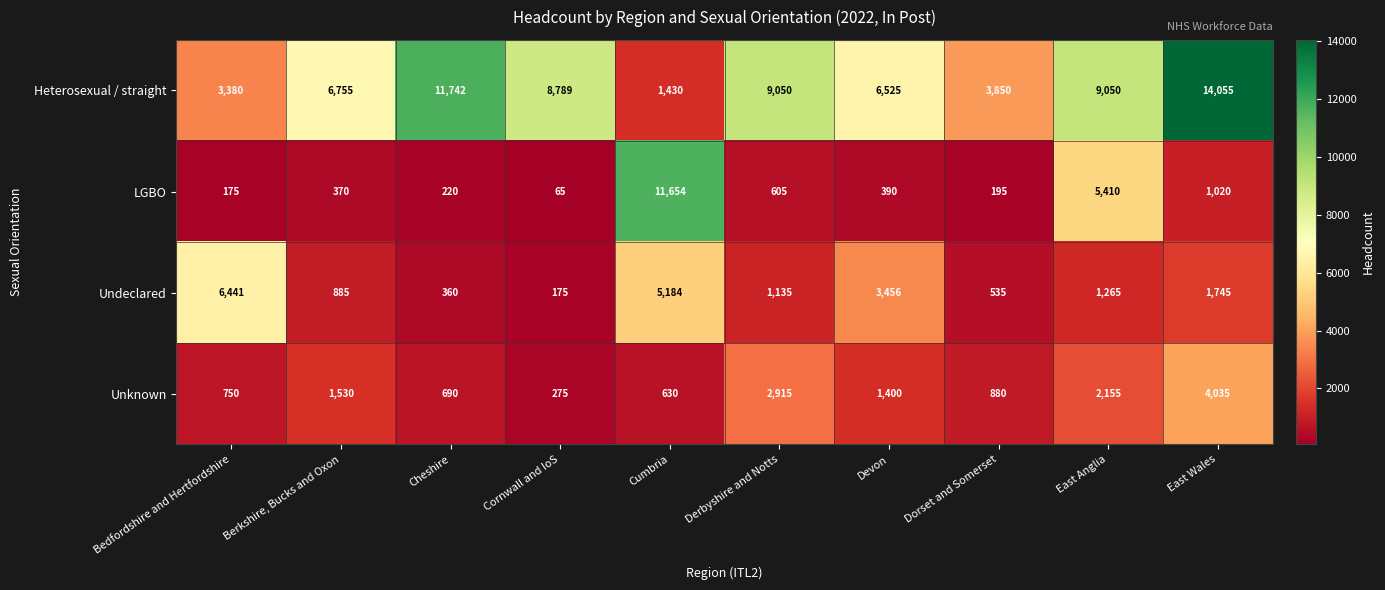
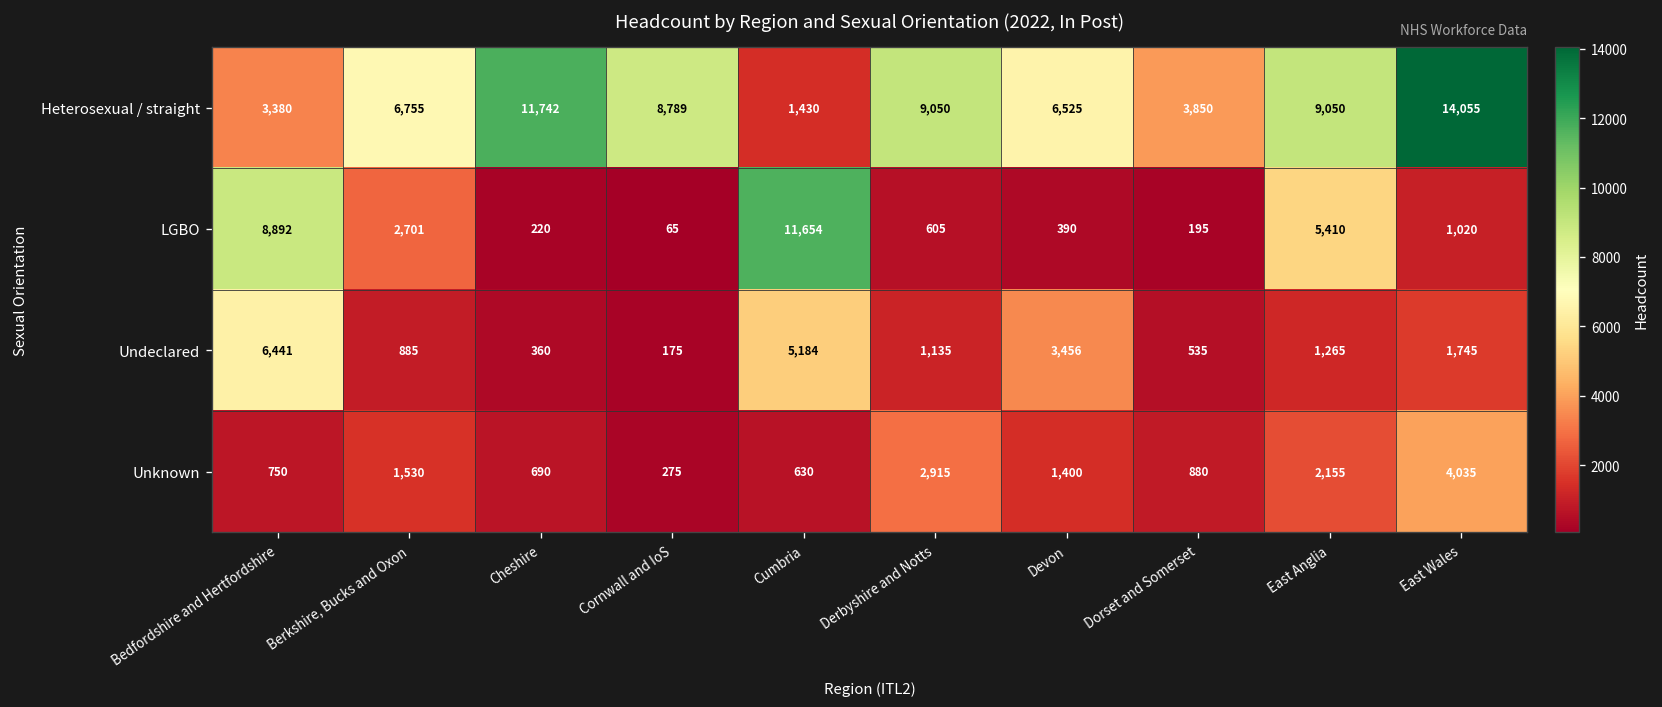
LGBO, Bedfordshire and Hertfordshire: 175 -> 8,892
LGBO, Berkshire, Bucks and Oxon: 370 -> 2,701
